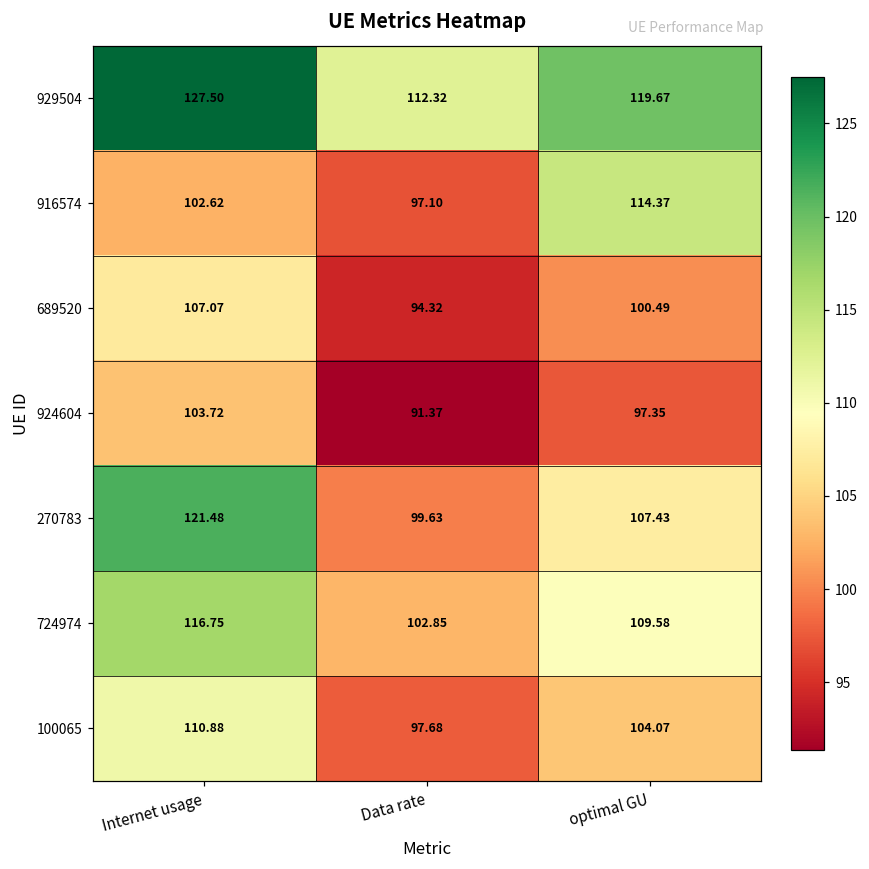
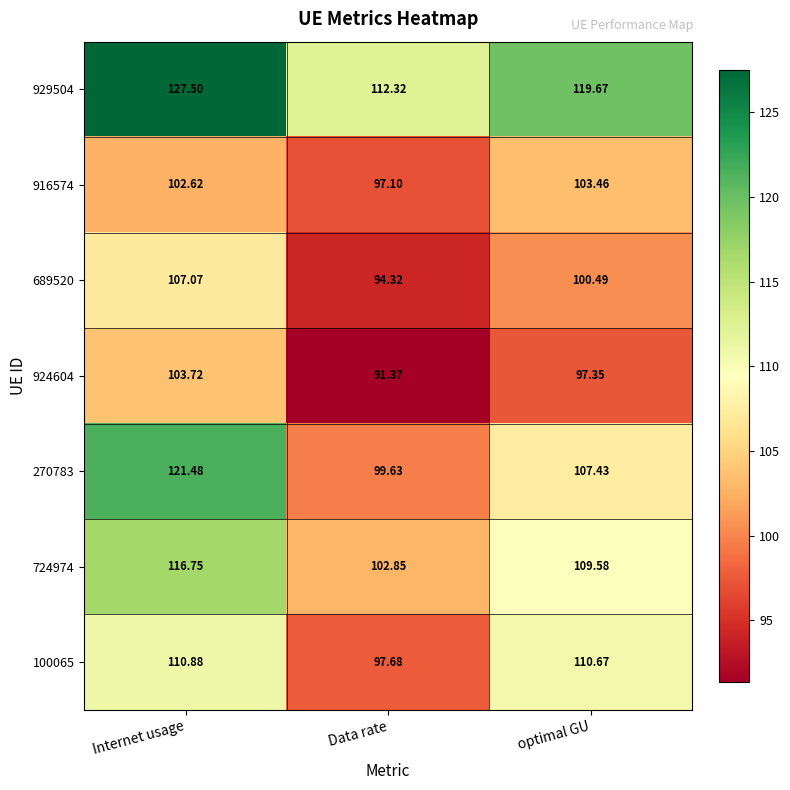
916574, optimal GU: 114.37 -> 103.46
100065, optimal GU: 104.07 -> 110.67
